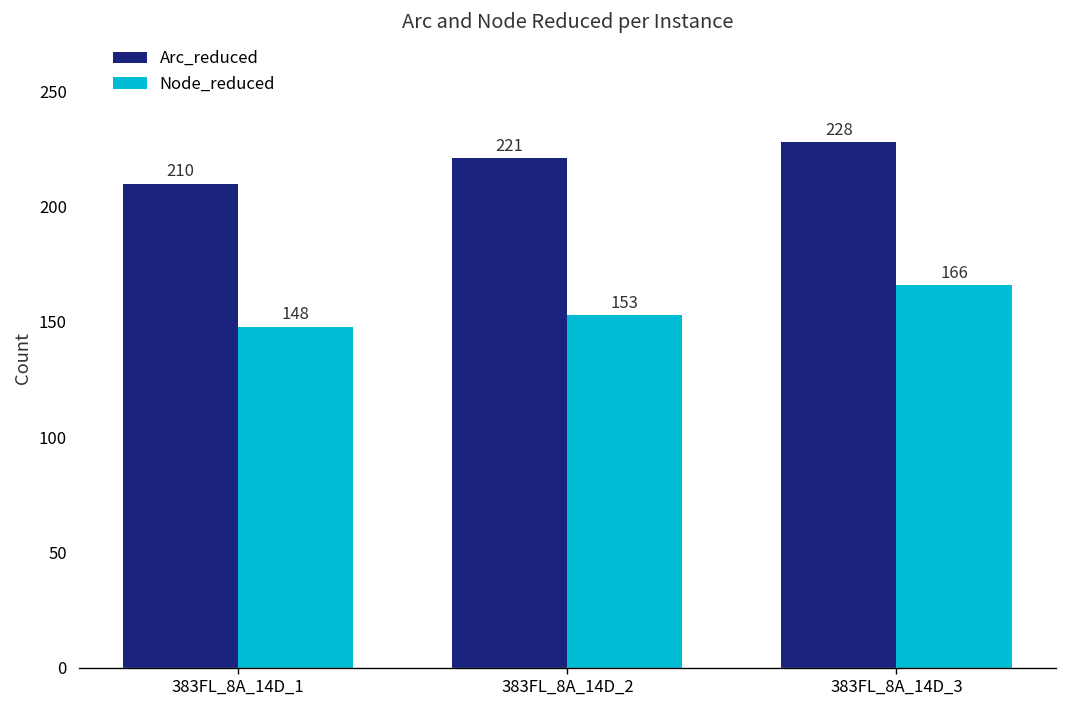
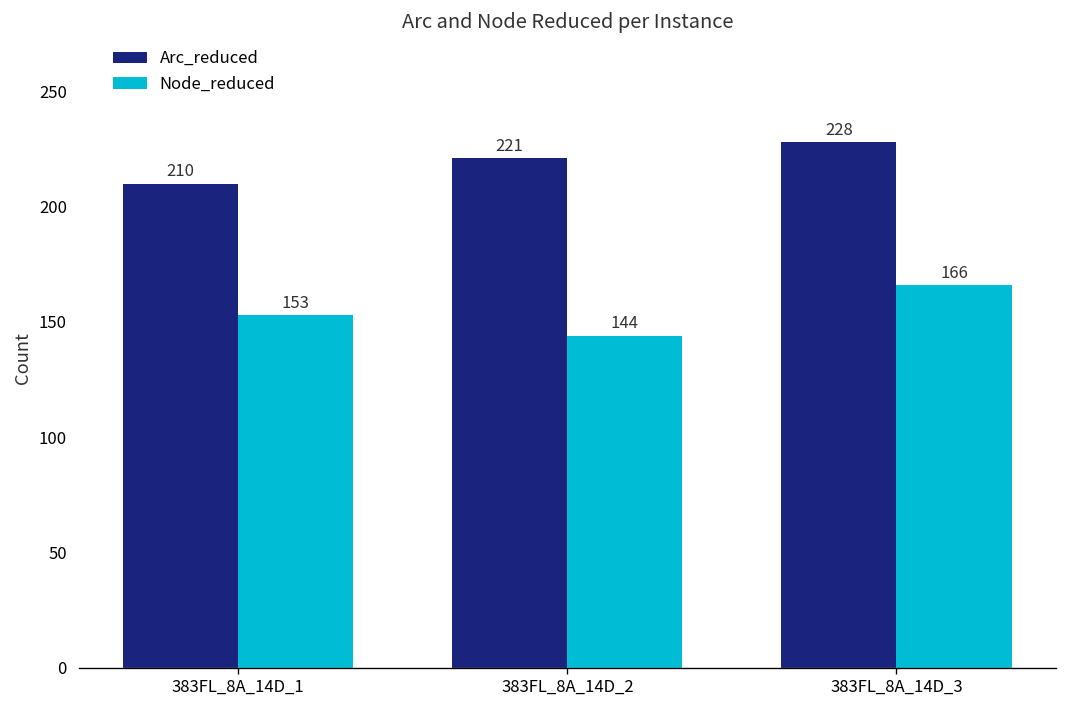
Node_reduced, 383FL_8A_14D_1: 148 -> 153
Node_reduced, 383FL_8A_14D_2: 153 -> 144
